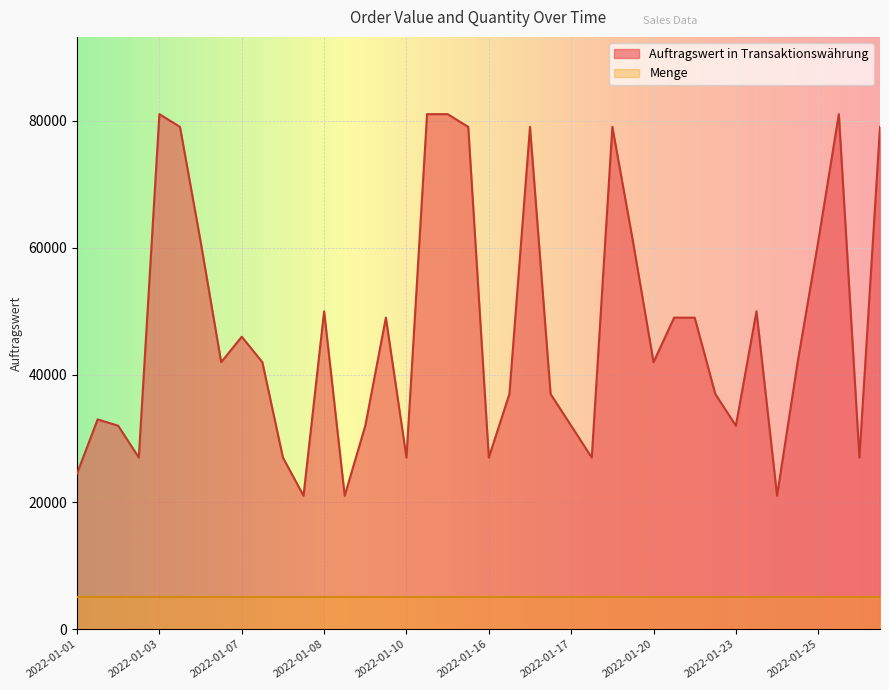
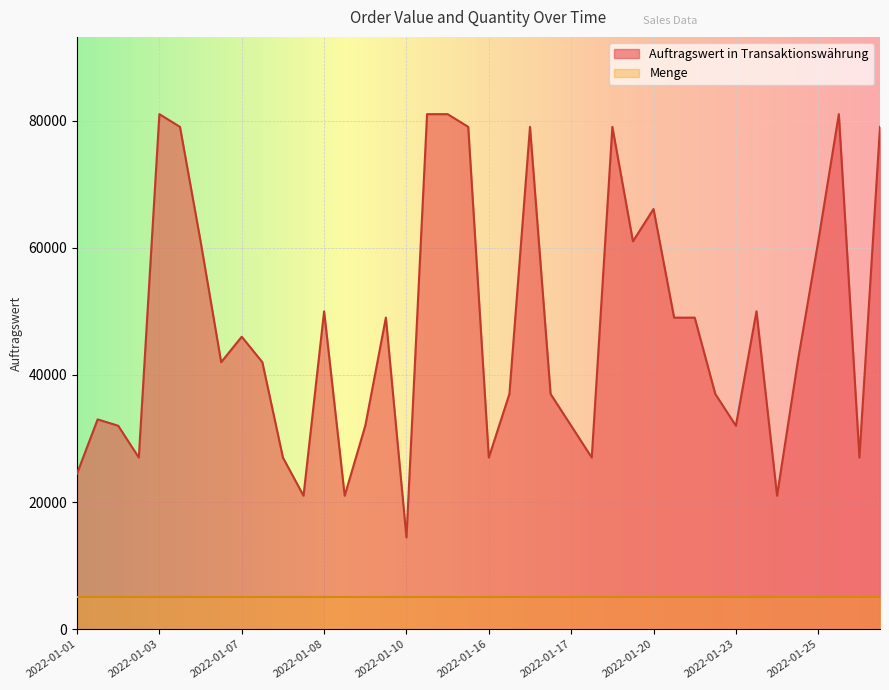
Auftragswert in Transaktionswährung, 2022-01-10: 27000 -> 14000
Auftragswert in Transaktionswährung, 2022-01-20: 42000 -> 66000
